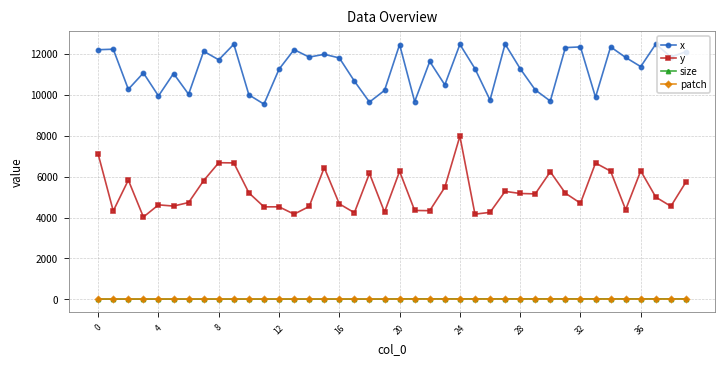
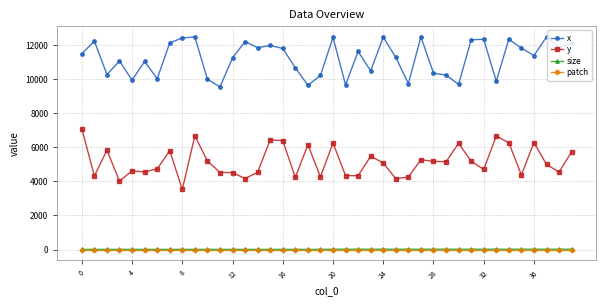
x, 0: 12200 -> 11500
x, 8: 11700 -> 12400
y, 8: 6700 -> 3500
y, 16: 4700 -> 6400
y, 24: 8000 -> 5100
x, 28: 11300 -> 10400
